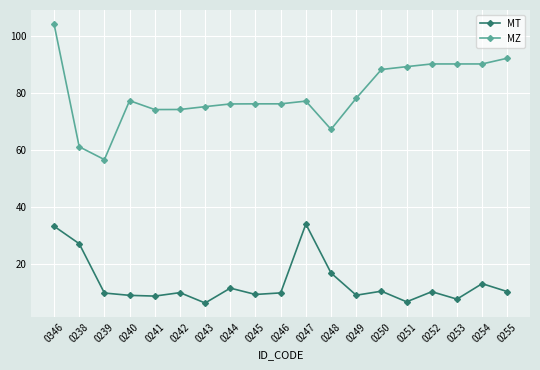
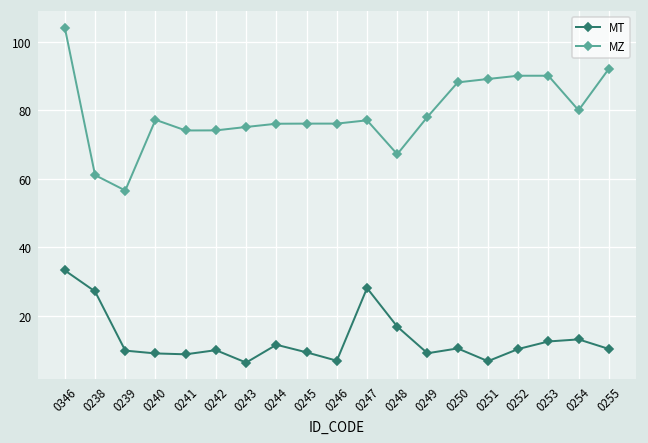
MT, 0246: 10 -> 7
MT, 0247: 34 -> 28
MT, 0253: 8 -> 12
MZ, 0254: 90 -> 80
